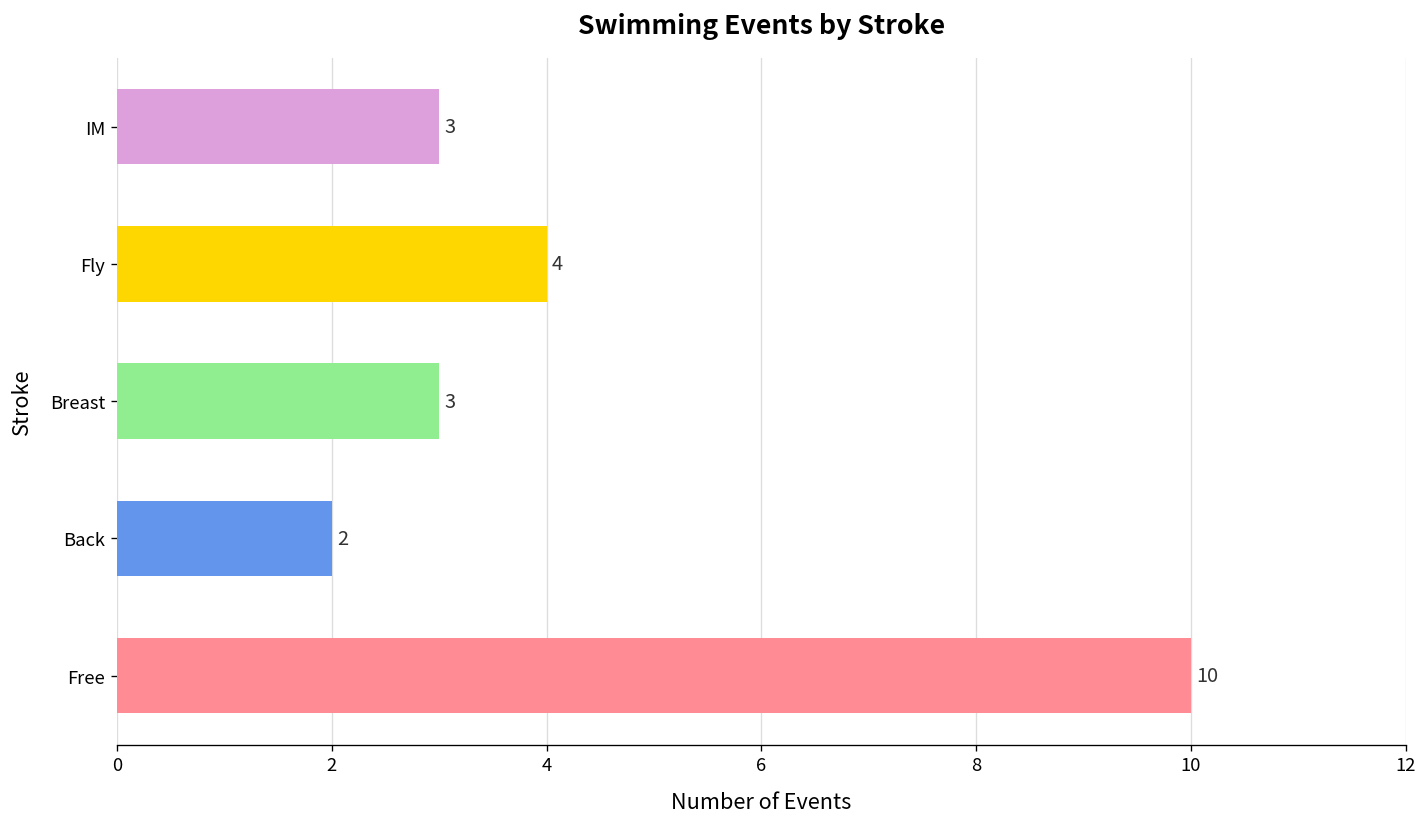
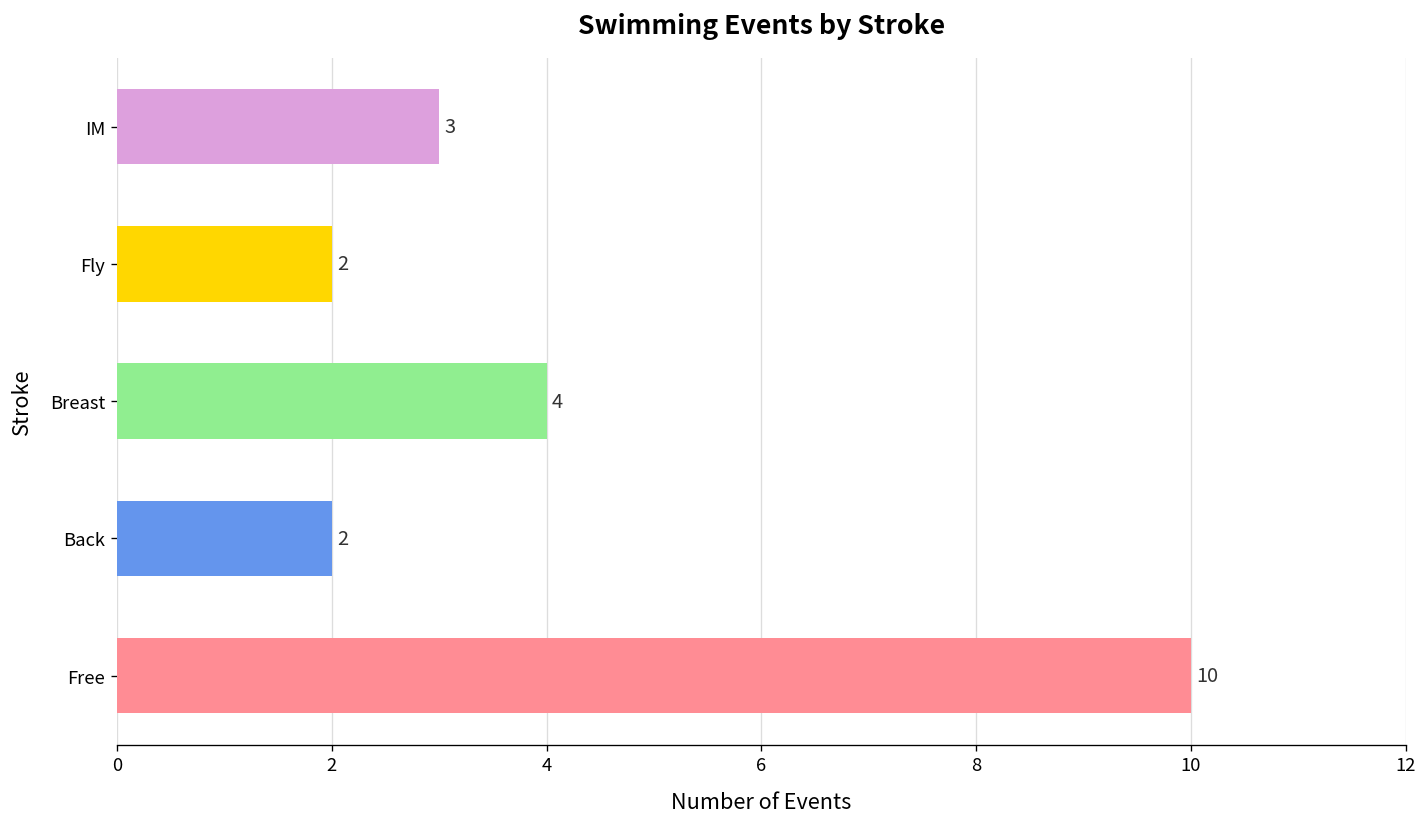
Fly: 4 -> 2
Breast: 3 -> 4
